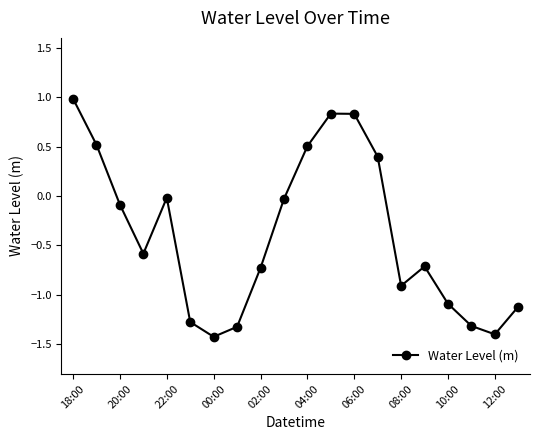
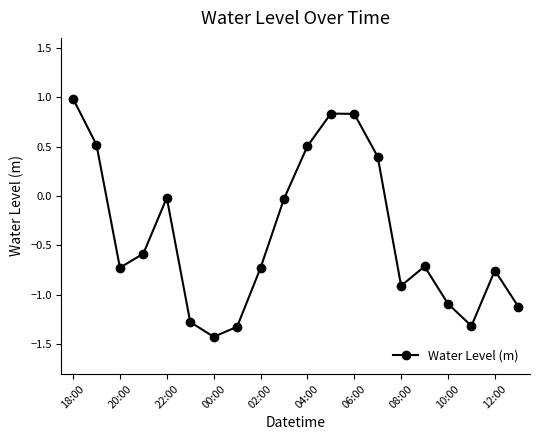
20:00: -0.1 -> -0.7
12:00: -1.4 -> -0.8
